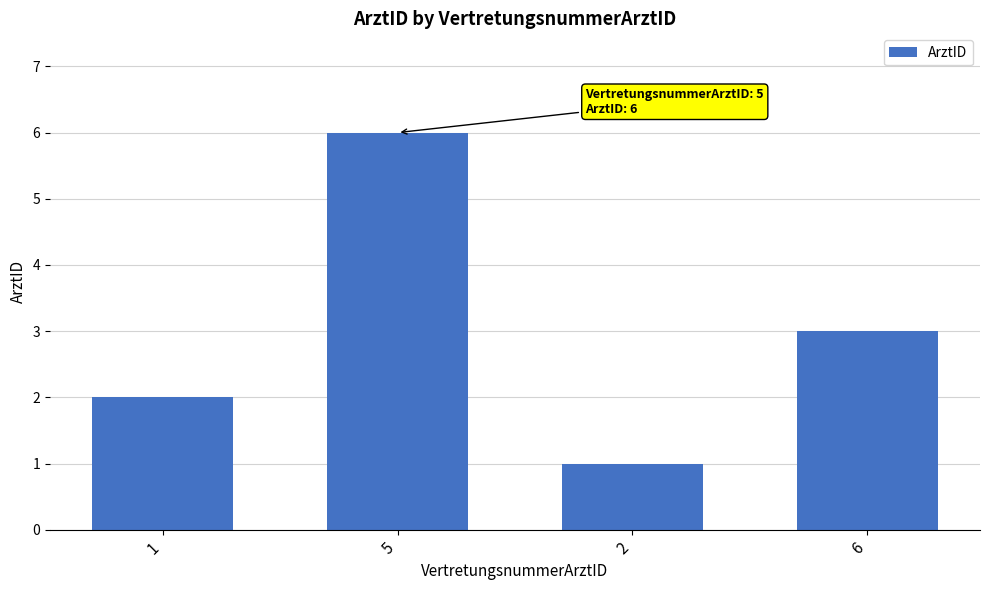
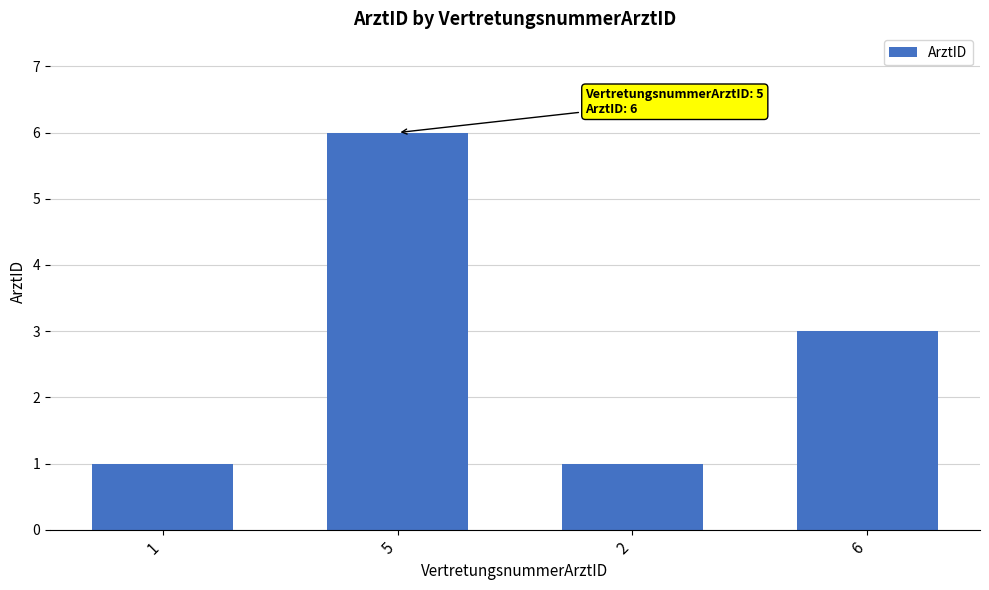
1: 2 -> 1
